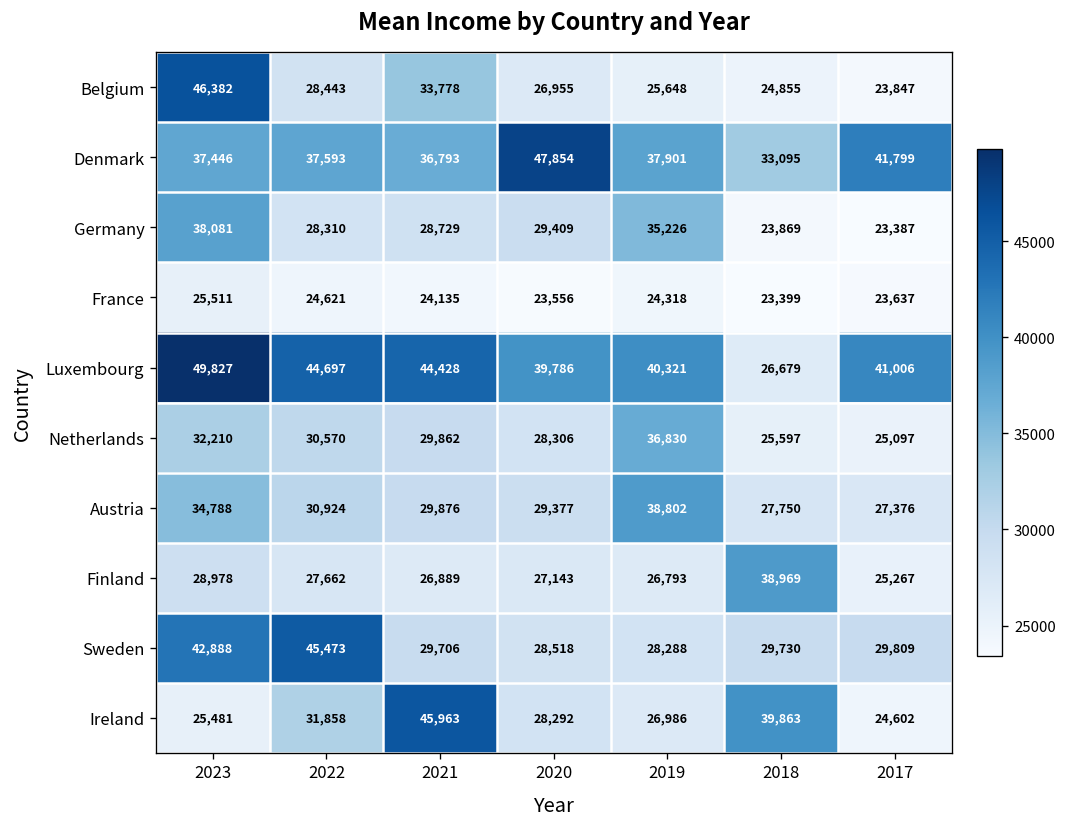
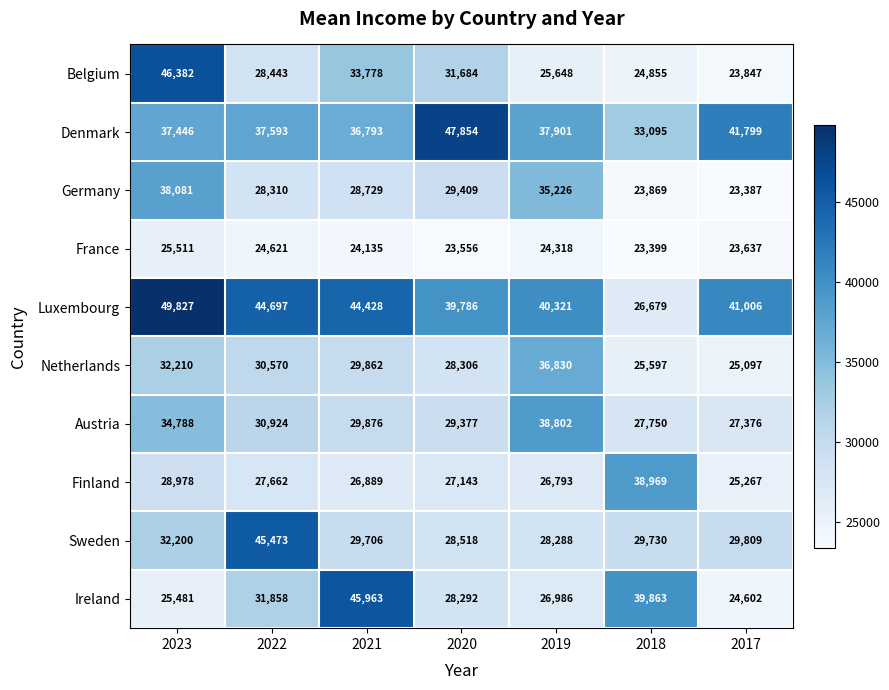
Belgium, 2020: 26,955 -> 31,684
Sweden, 2023: 42,888 -> 32,200
